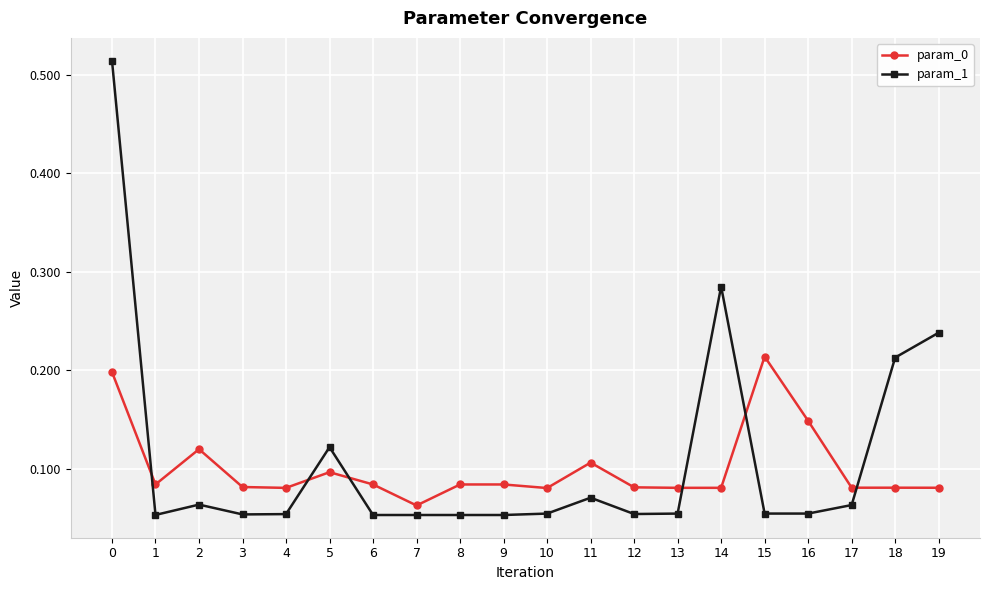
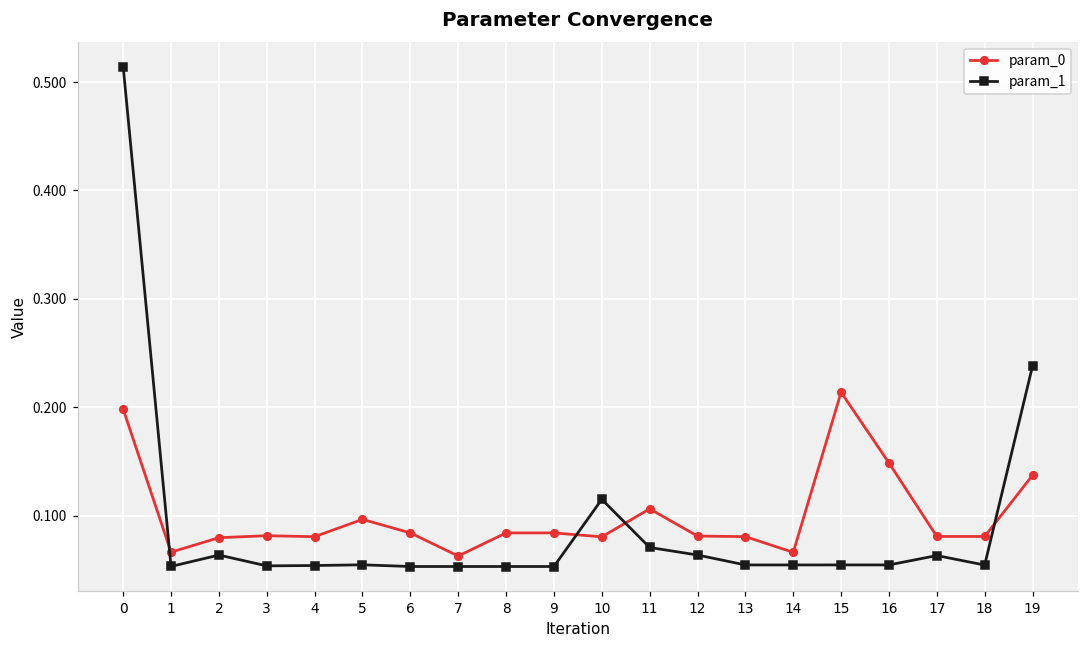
param_0, 1: 0.08 -> 0.07
param_0, 2: 0.12 -> 0.08
param_1, 5: 0.12 -> 0.05
param_1, 10: 0.05 -> 0.12
param_1, 12: 0.05 -> 0.06
param_0, 14: 0.08 -> 0.07
param_1, 14: 0.29 -> 0.05
param_1, 18: 0.21 -> 0.05
param_0, 19: 0.08 -> 0.14
